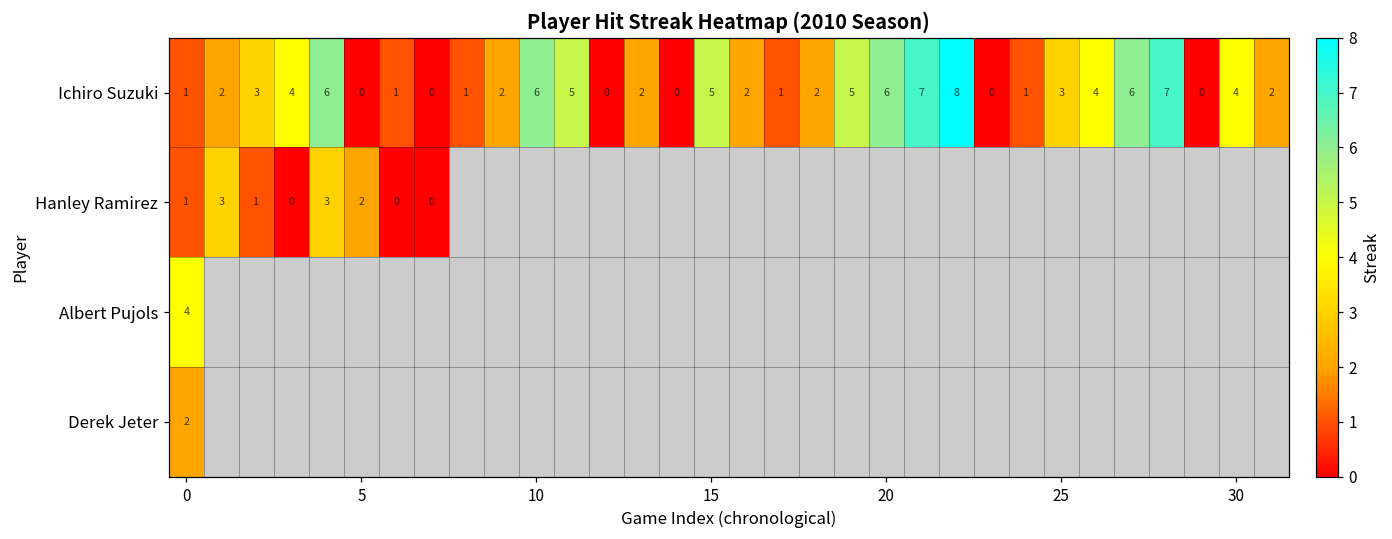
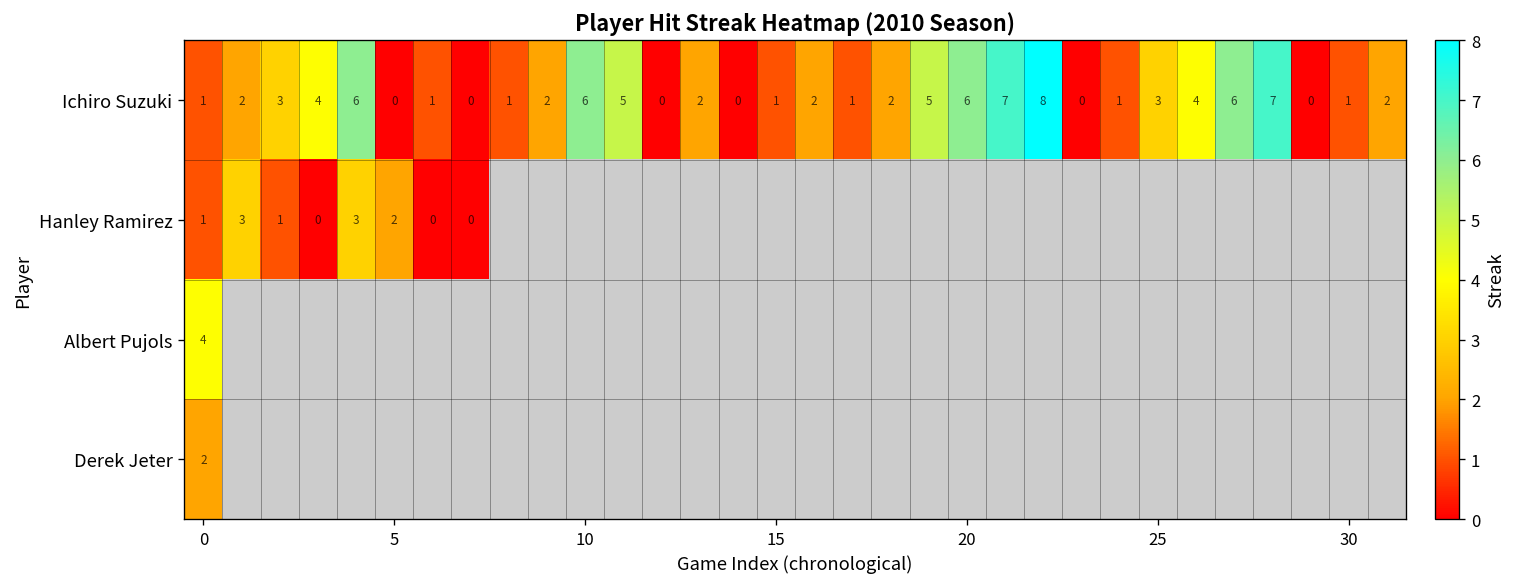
Ichiro Suzuki, 15: 5 -> 1
Ichiro Suzuki, 30: 4 -> 1
